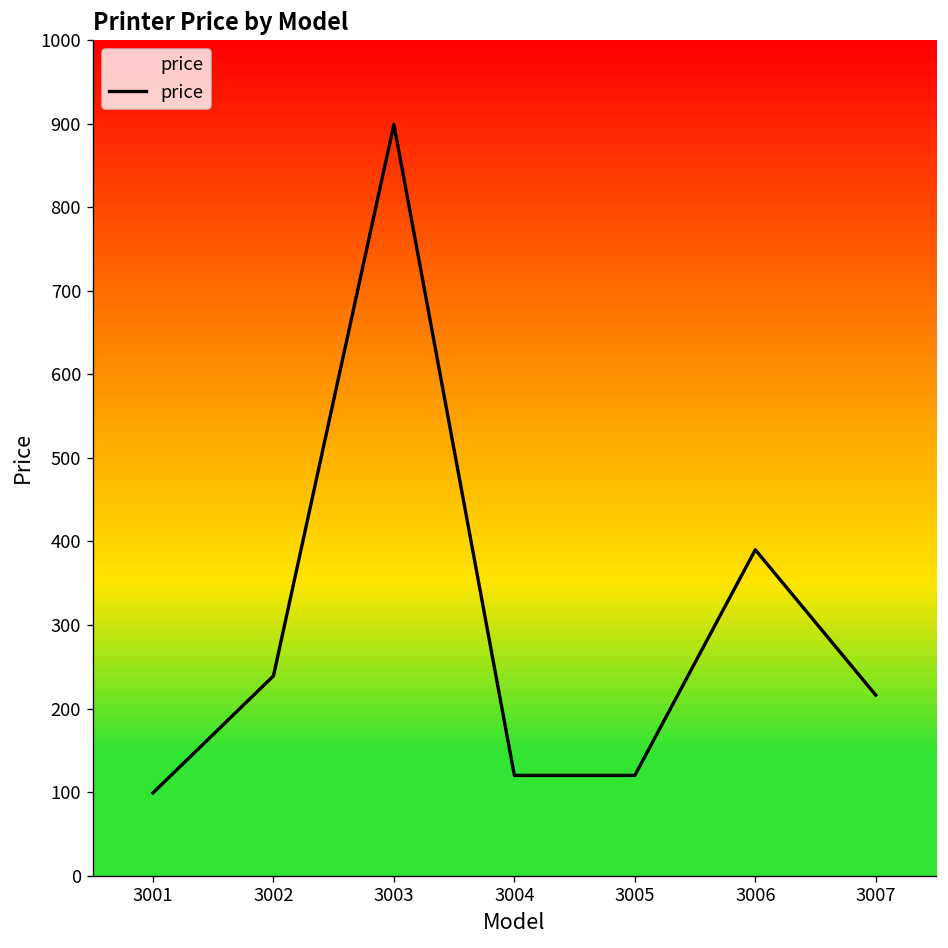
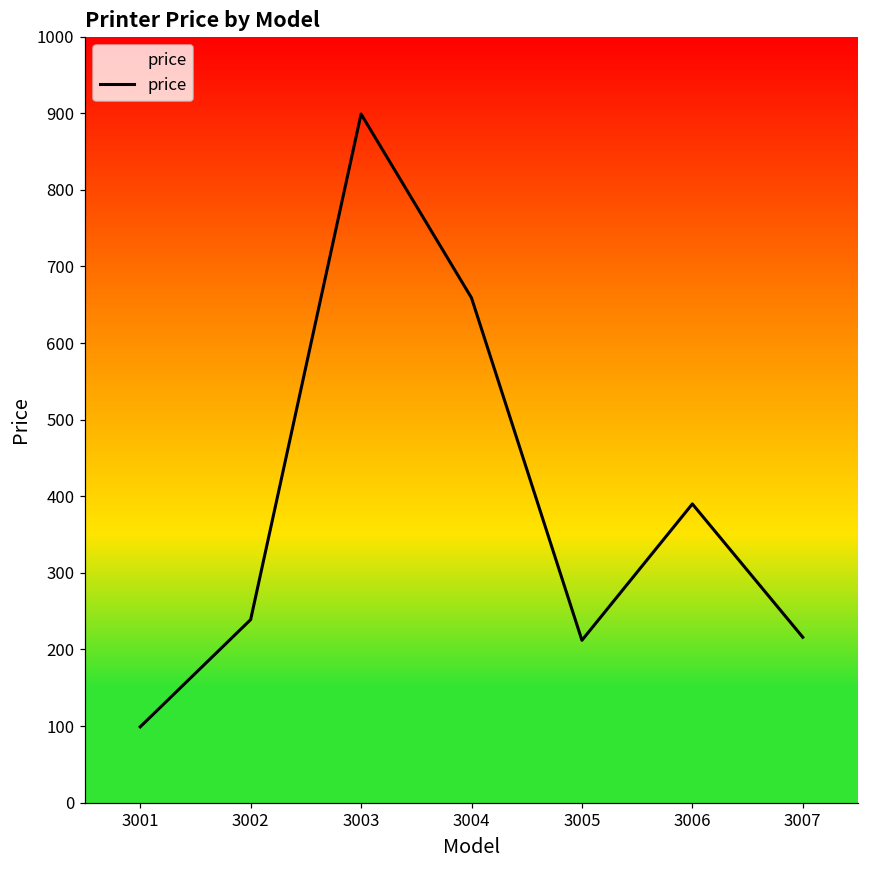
3004: 120 -> 660
3005: 120 -> 210
